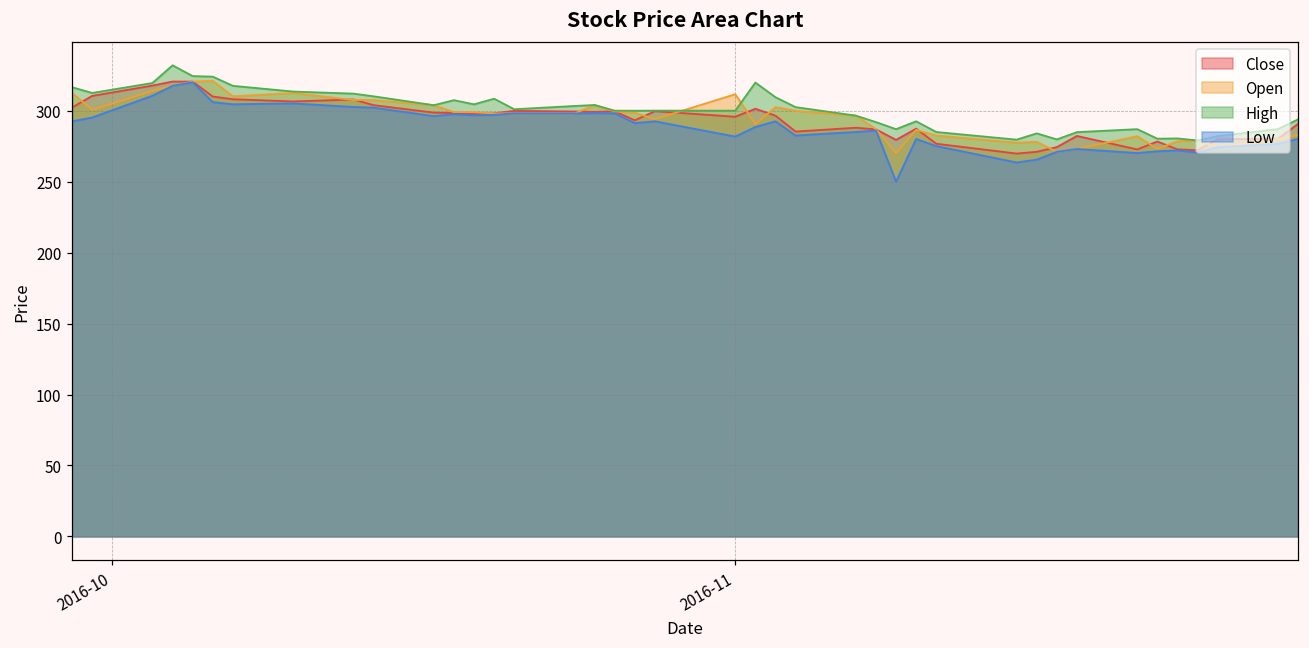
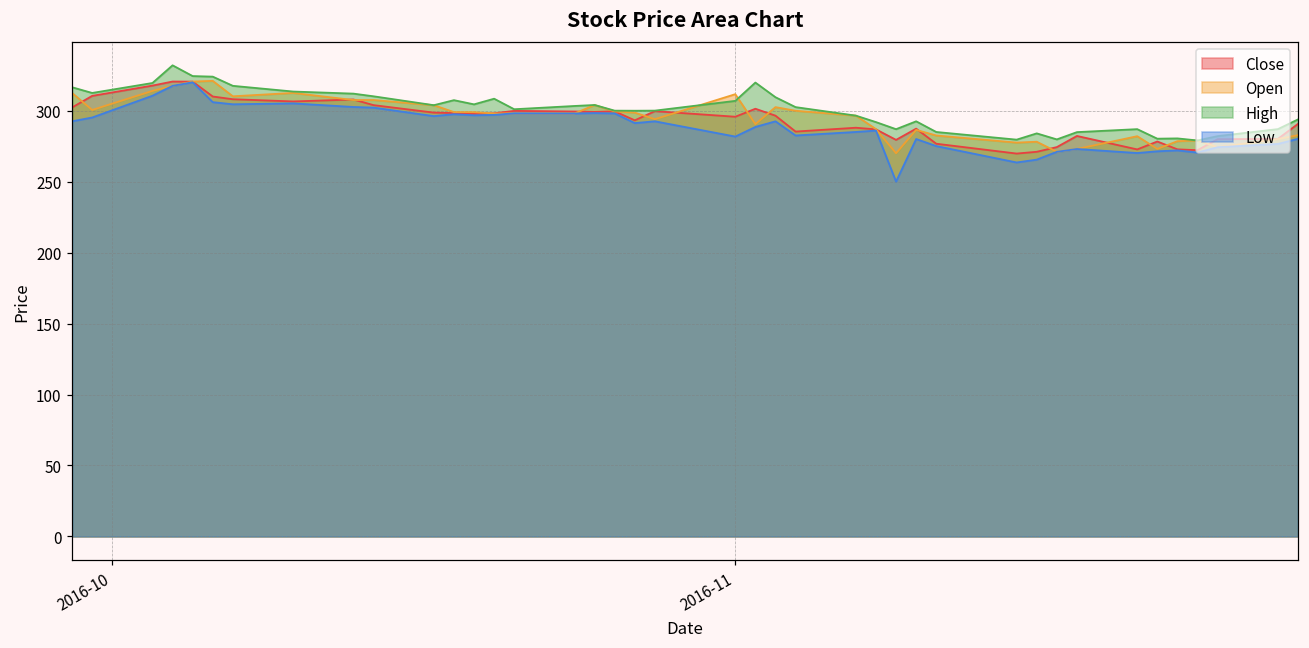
High, 2016-11: 300 -> 307
